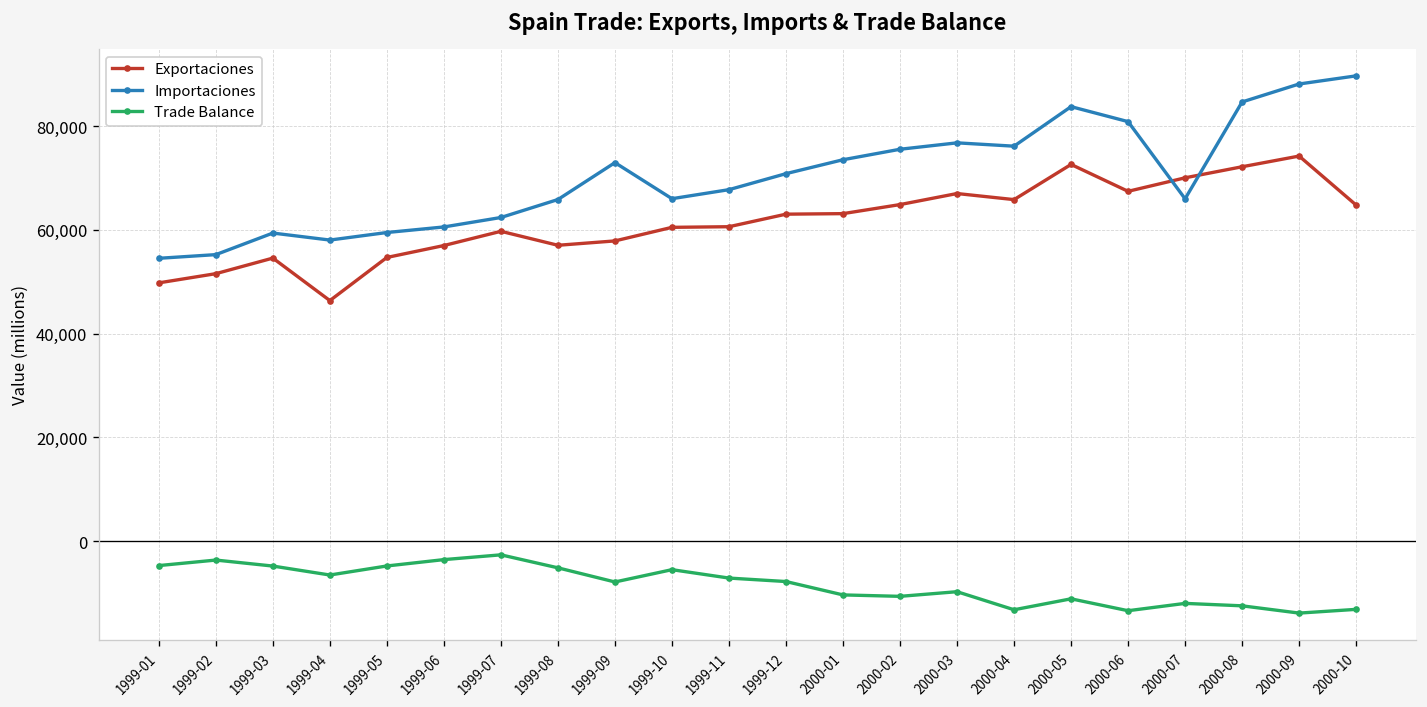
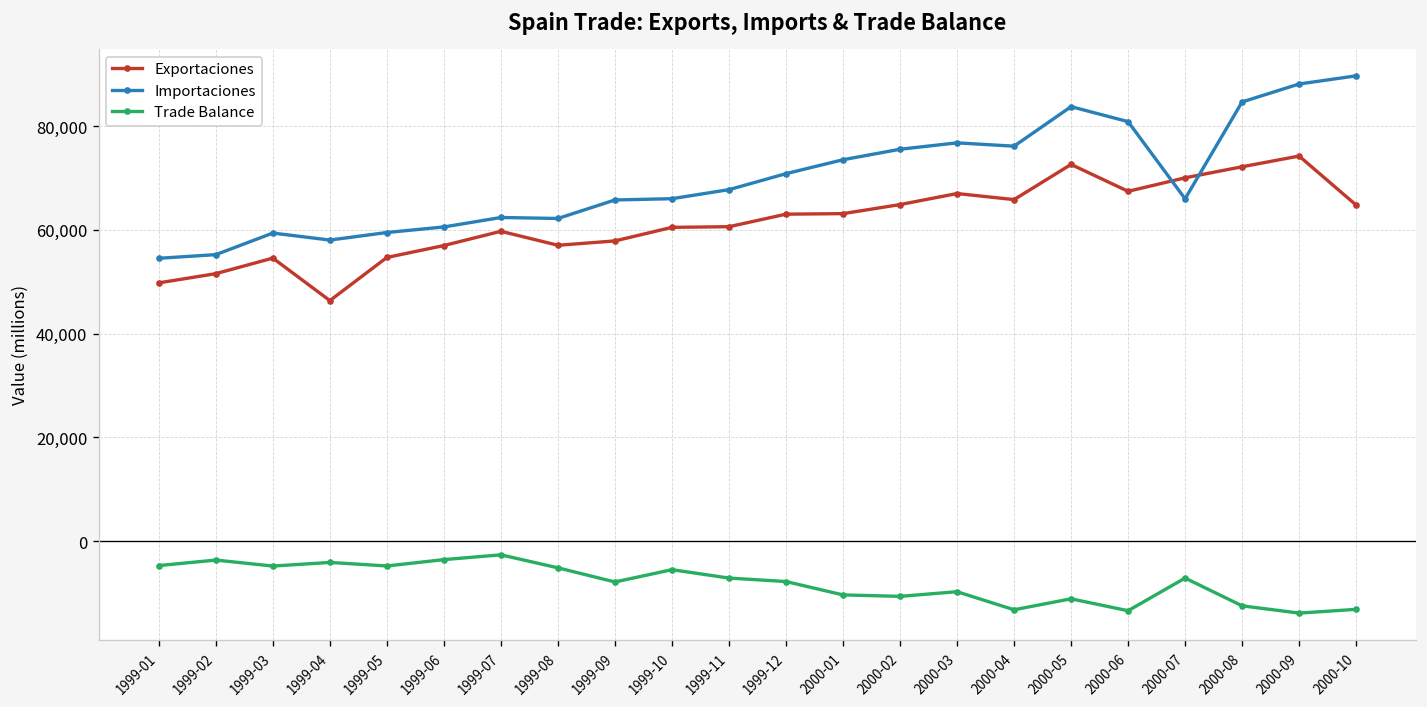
Trade Balance, 1999-04: -7,000 -> -4,000
Importaciones, 1999-08: 66,000 -> 62,000
Importaciones, 1999-09: 73,000 -> 66,000
Trade Balance, 2000-07: -12,000 -> -7,000
